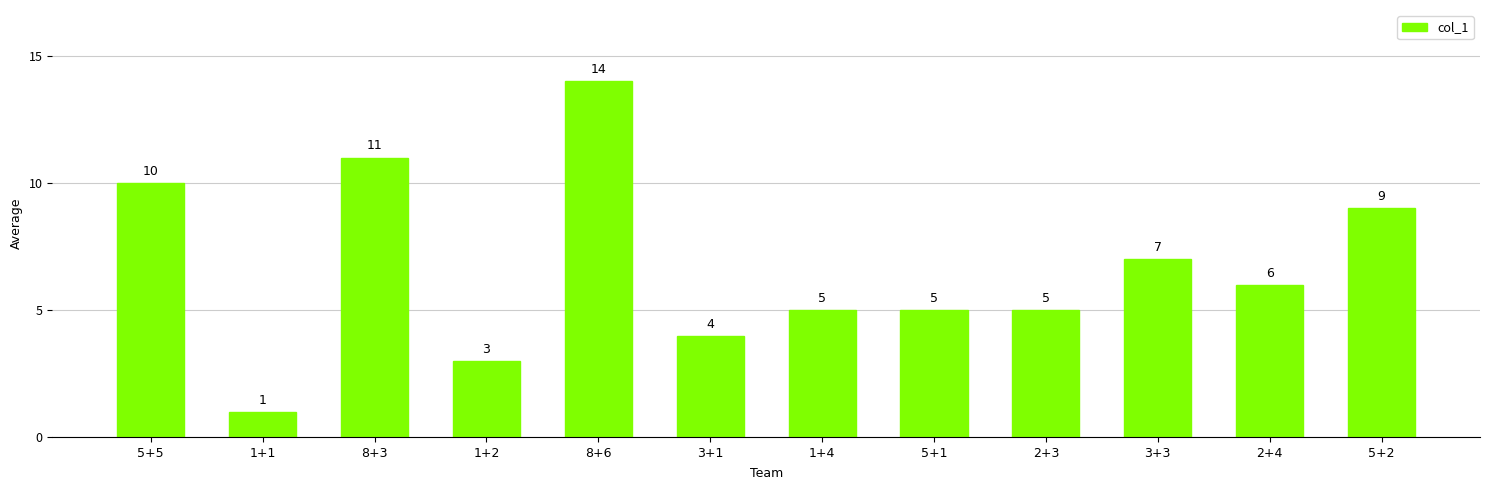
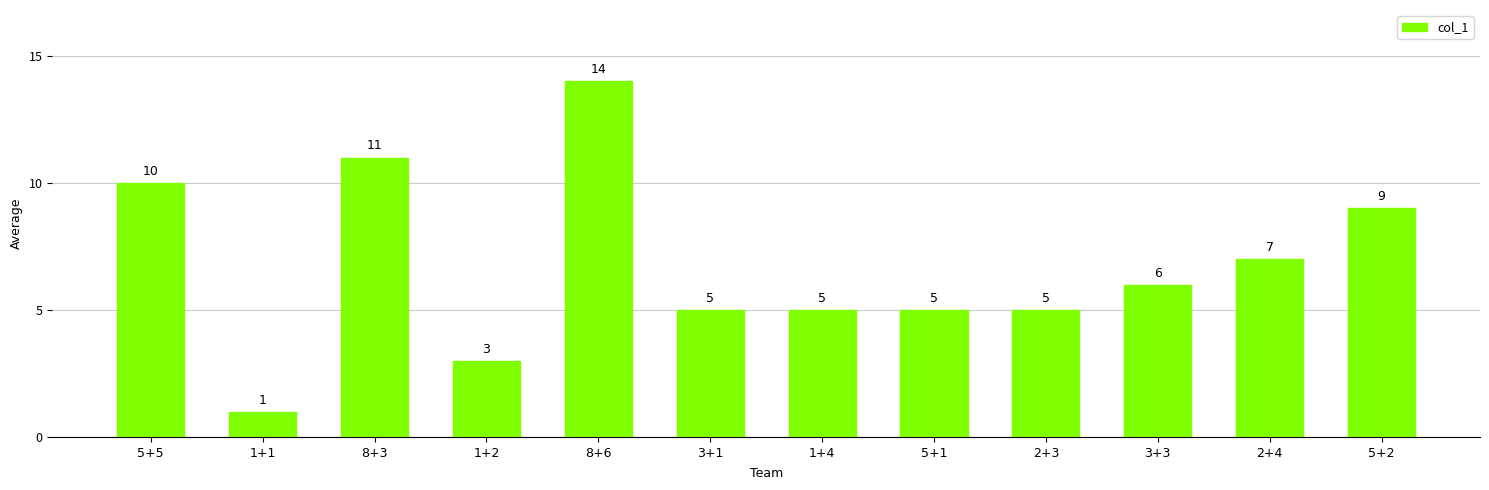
3+1: 4 -> 5
3+3: 7 -> 6
2+4: 6 -> 7
